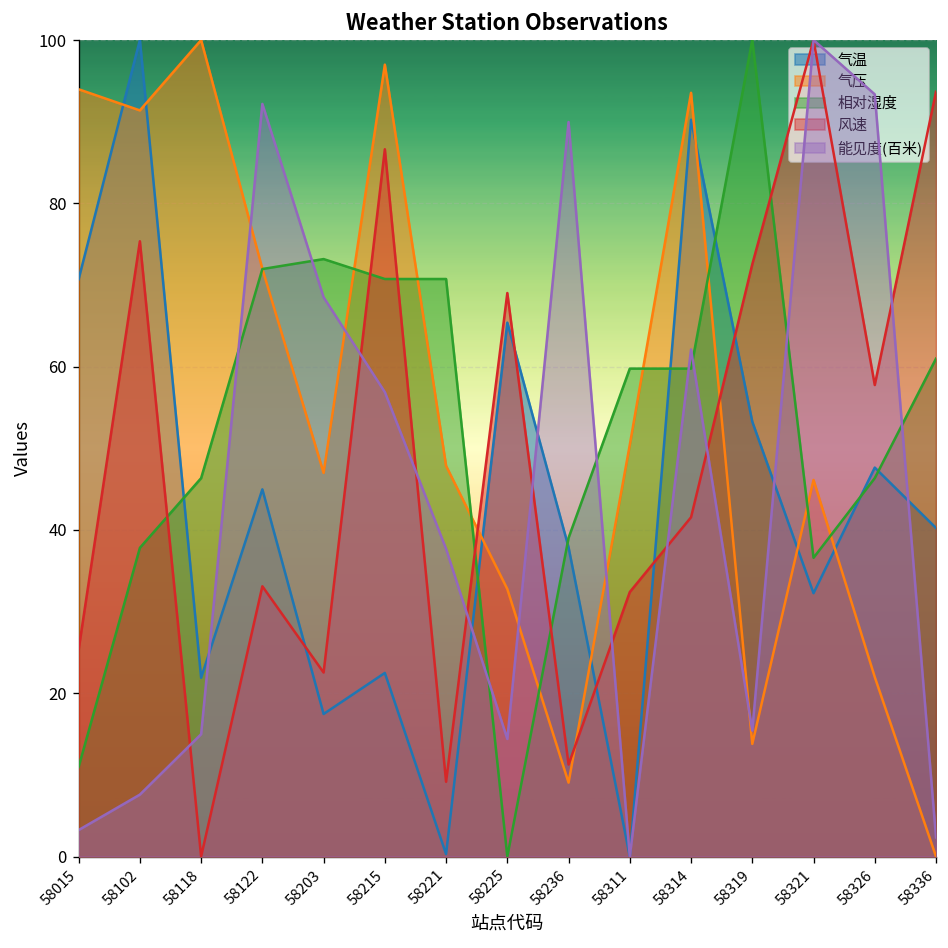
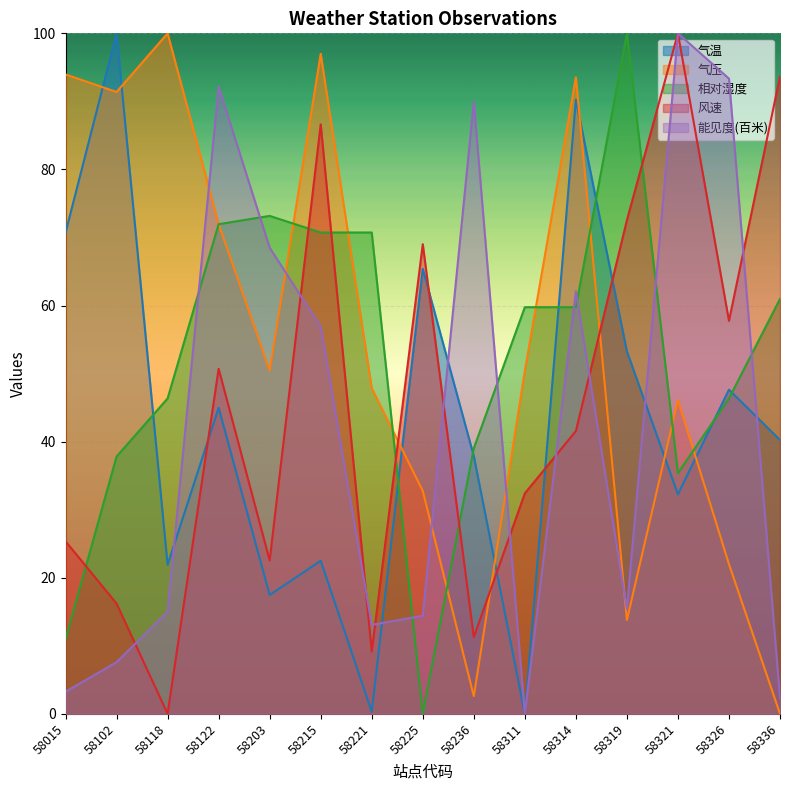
风速, 58102: 75 -> 16
风速, 58122: 33 -> 51
气压, 58203: 47 -> 50
能见度(百米), 58221: 38 -> 13
气压, 58236: 9 -> 3
相对湿度, 58321: 37 -> 35
